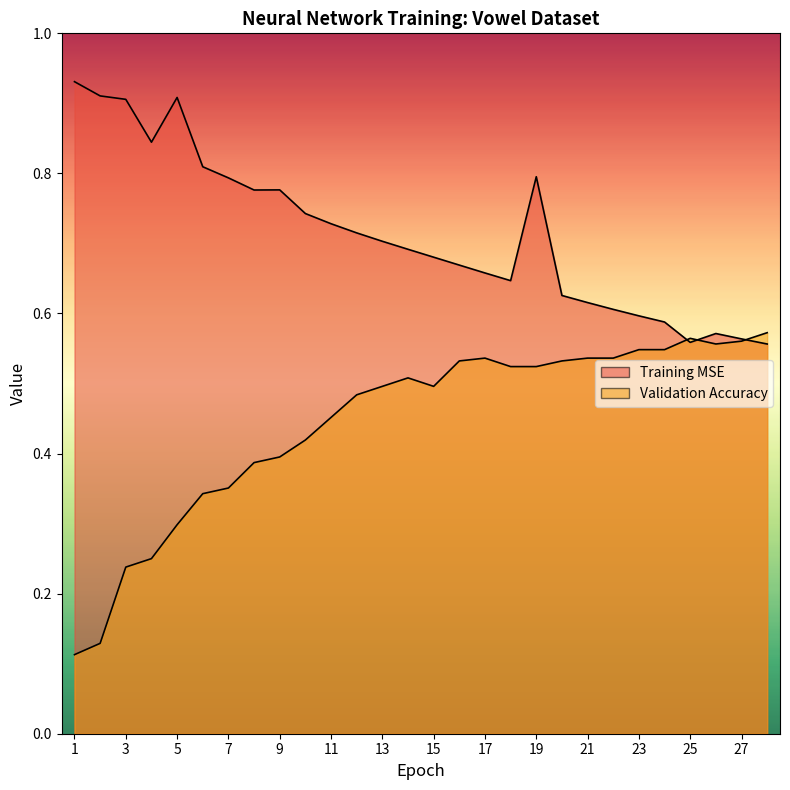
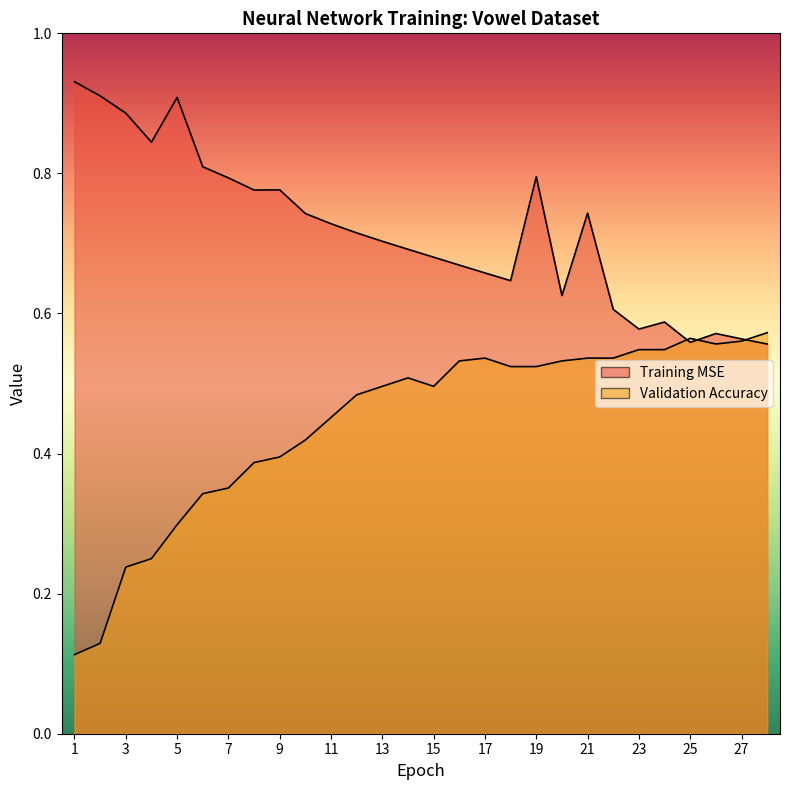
Training MSE, 3: 0.91 -> 0.89
Training MSE, 21: 0.62 -> 0.74
Training MSE, 23: 0.60 -> 0.58
